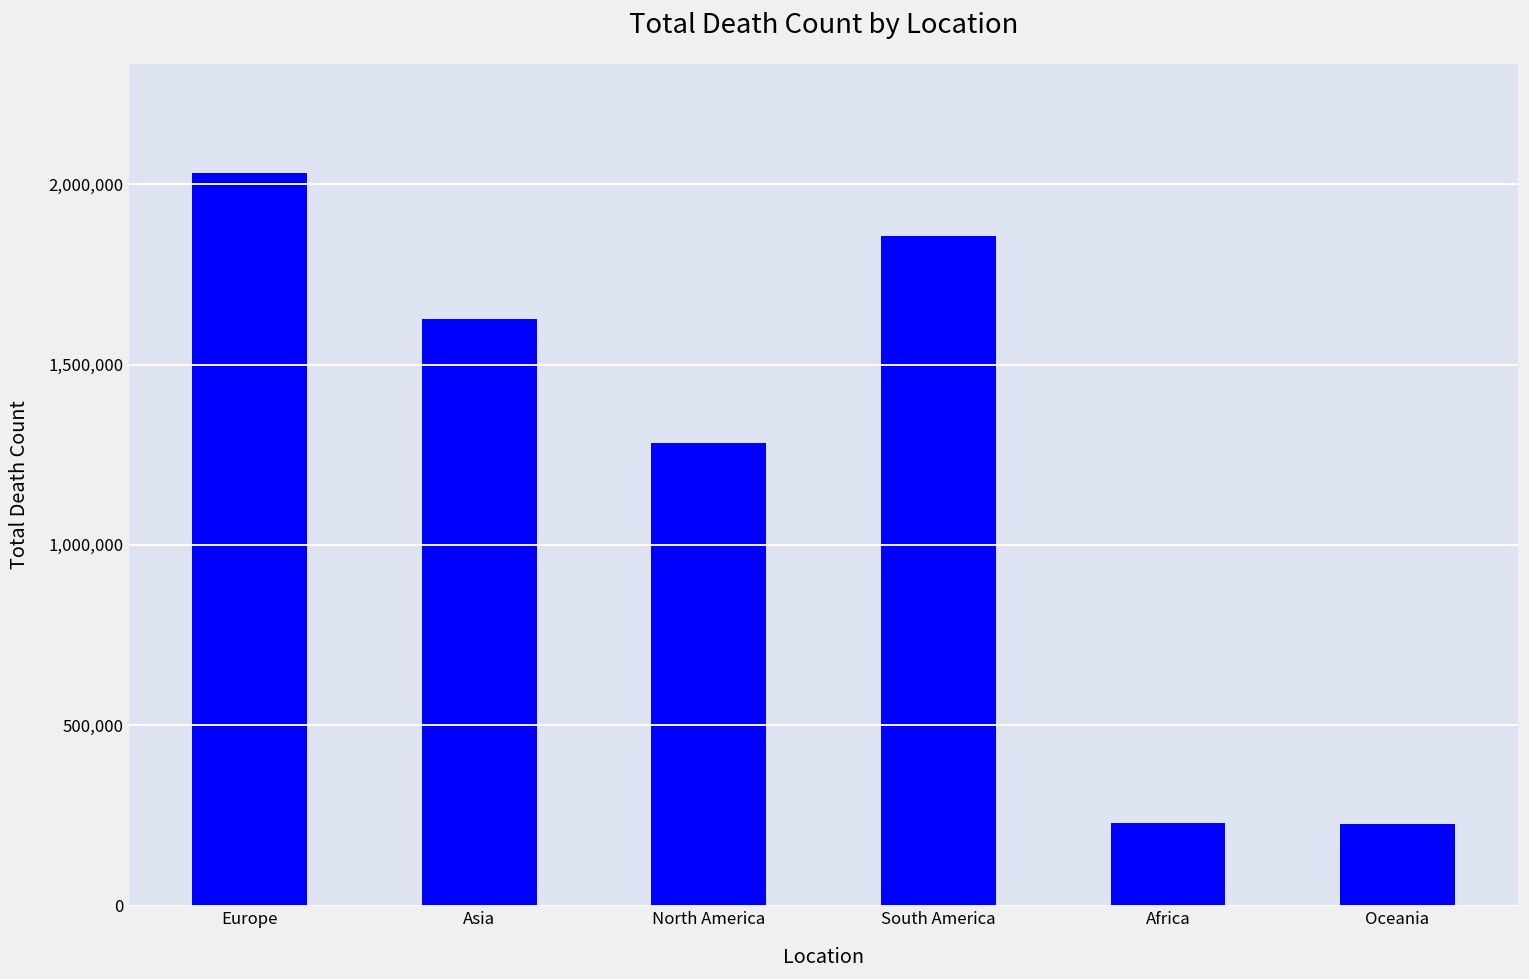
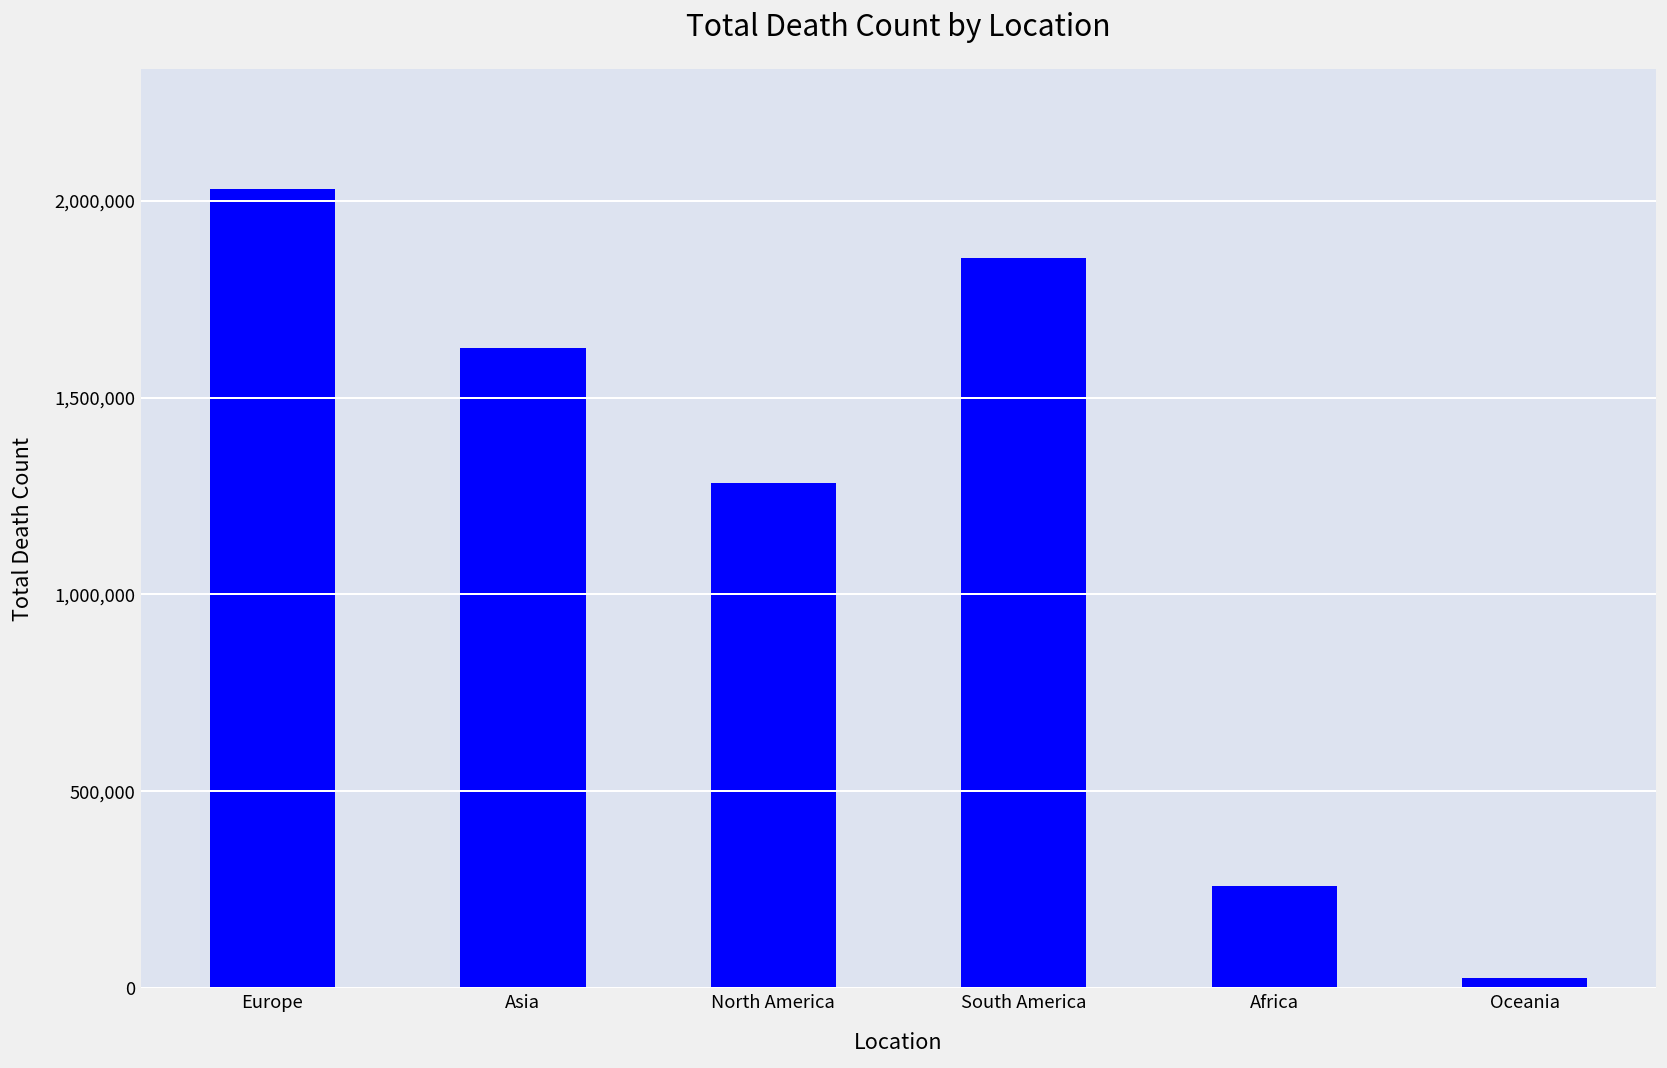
Africa: 230,000 -> 260,000
Oceania: 230,000 -> 30,000
